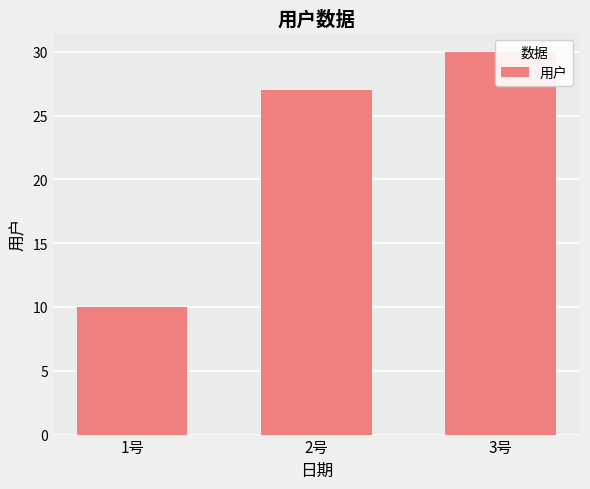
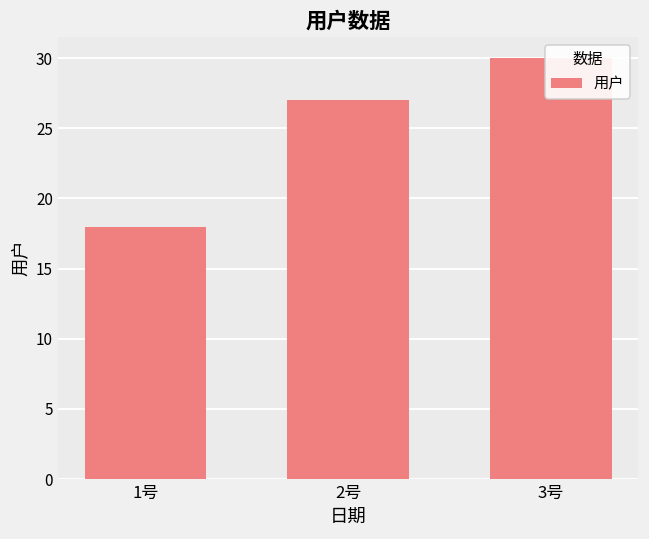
1号: 10 -> 18
